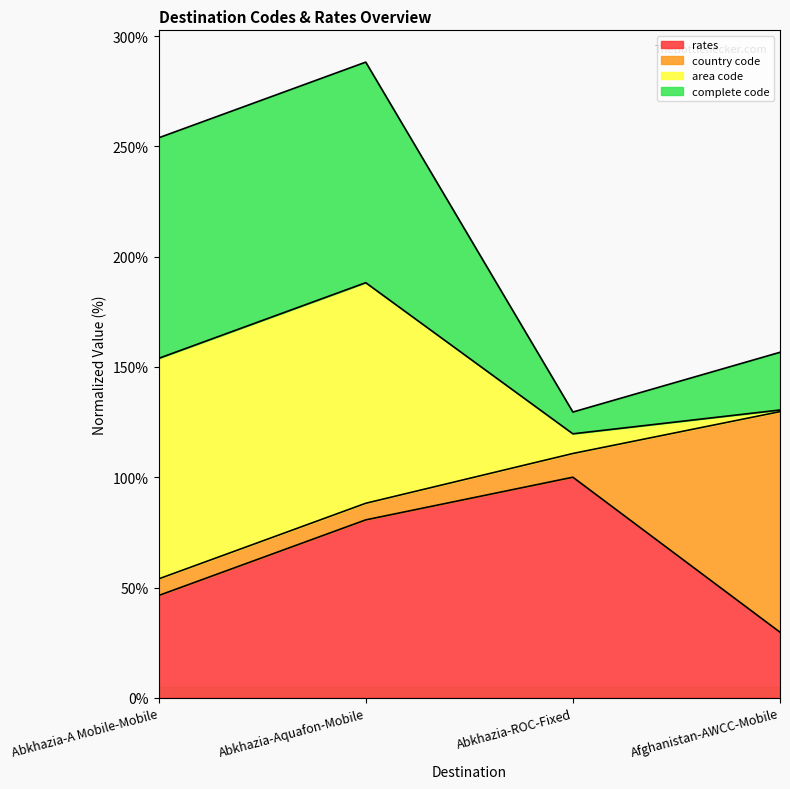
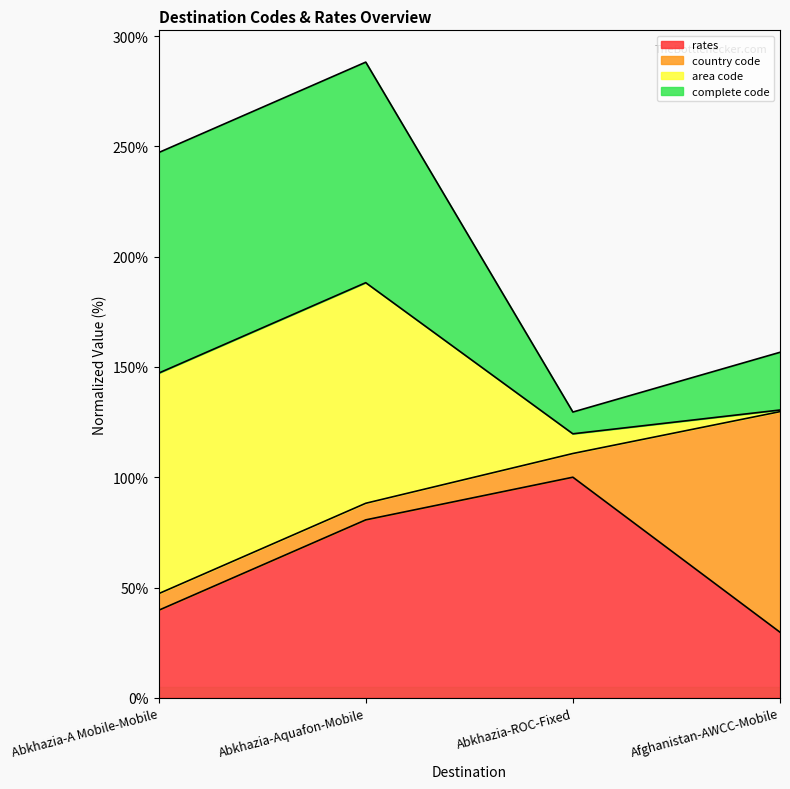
rates, Abkhazia-A Mobile-Mobile: 46% -> 40%
